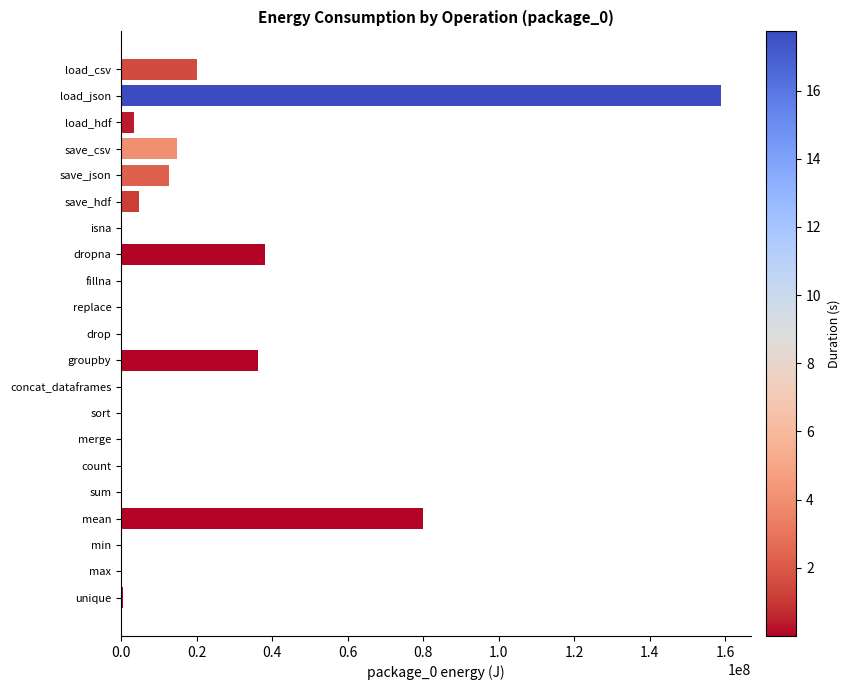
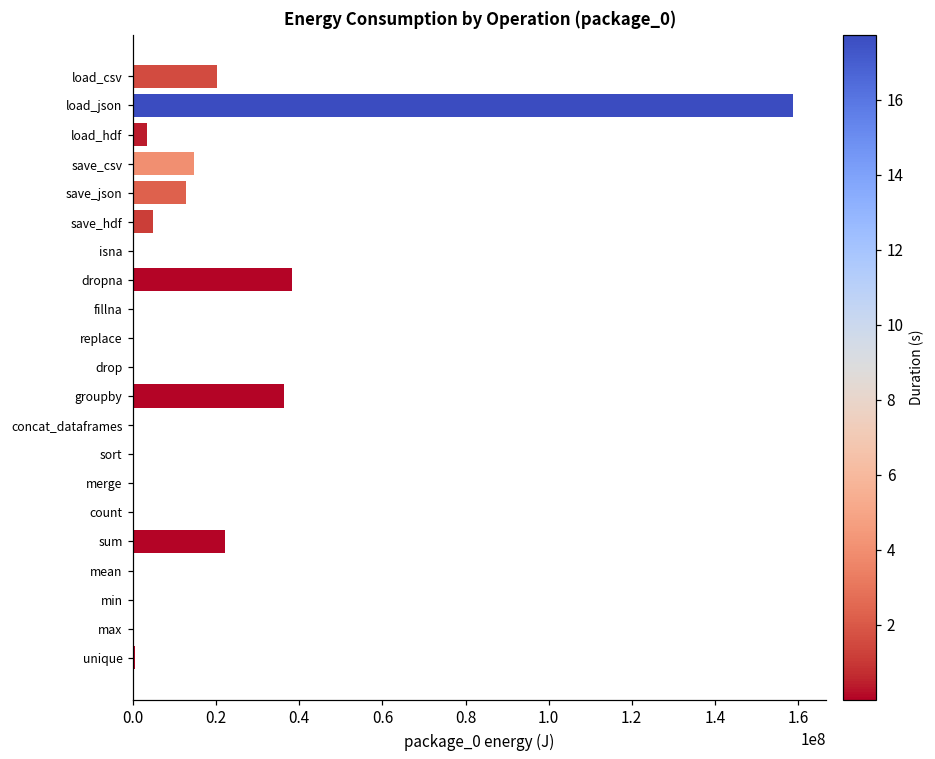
sum: 0 -> 22000000
mean: 80000000 -> 0
